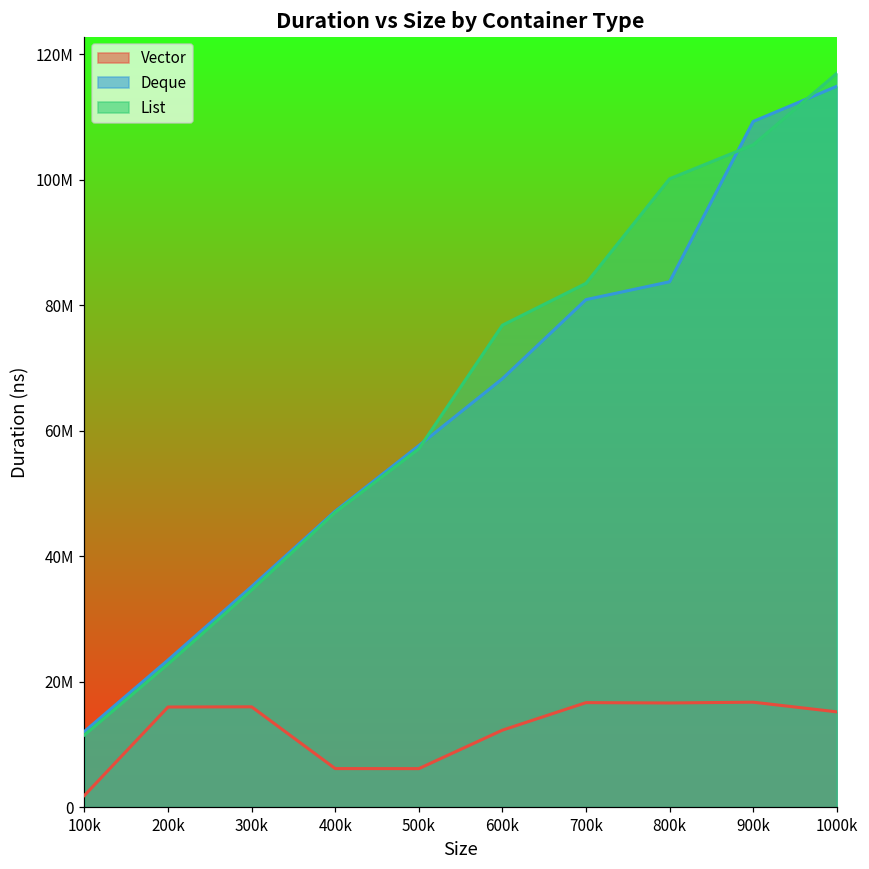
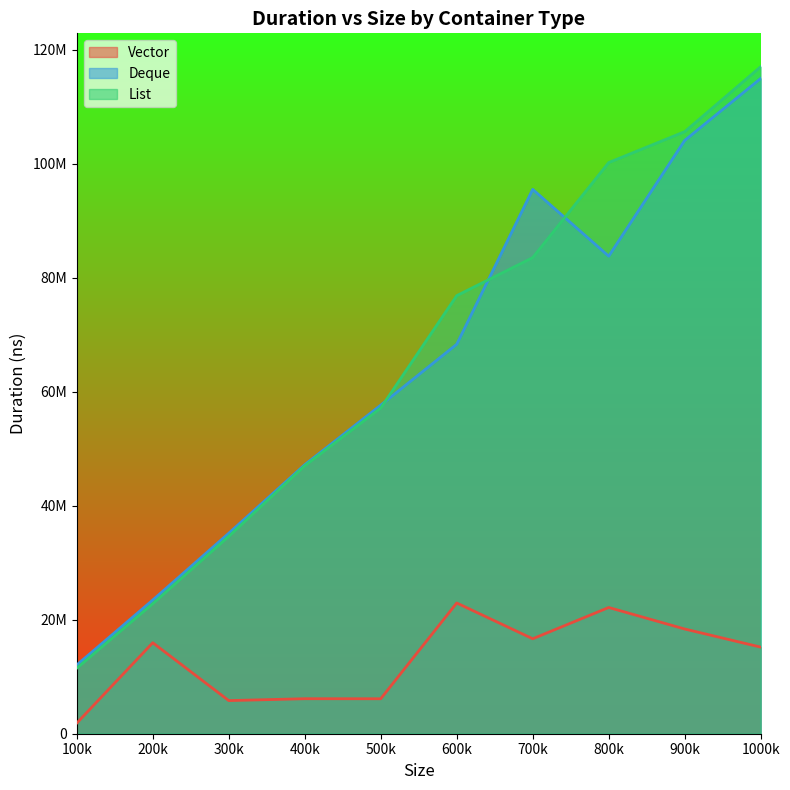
Vector, 300k: 16000000 -> 6000000
Vector, 600k: 12000000 -> 23000000
Deque, 700k: 81000000 -> 95000000
Vector, 800k: 17000000 -> 22000000
Vector, 900k: 17000000 -> 18000000
Deque, 900k: 109000000 -> 104000000
